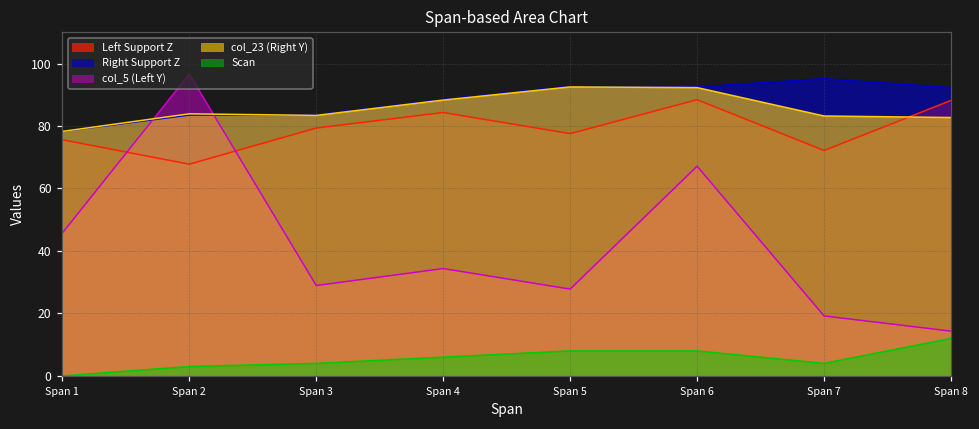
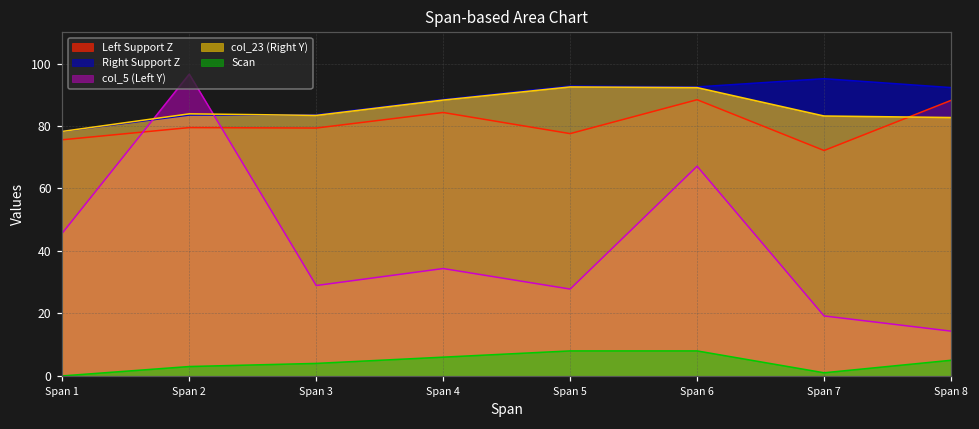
Left Support Z, Span 2: 68 -> 79
Scan, Span 7: 4 -> 1
Scan, Span 8: 12 -> 5
